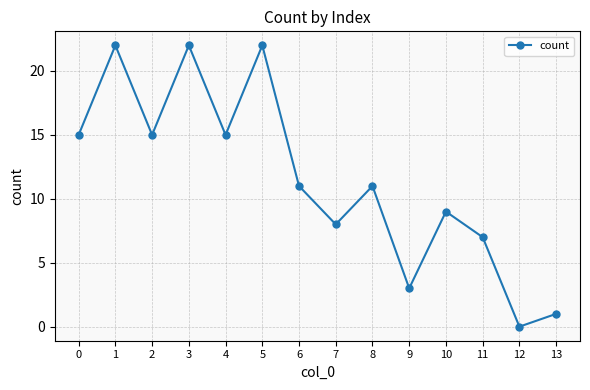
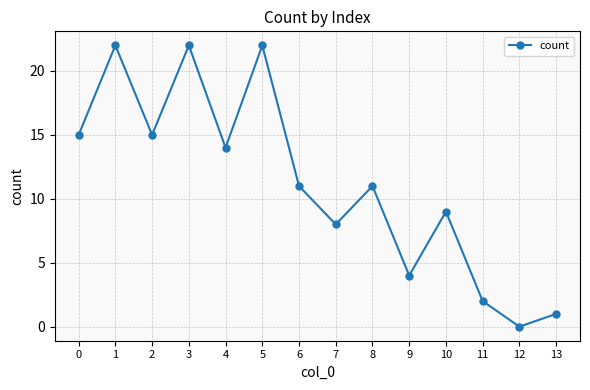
4: 15 -> 14
9: 3 -> 4
11: 7 -> 2
